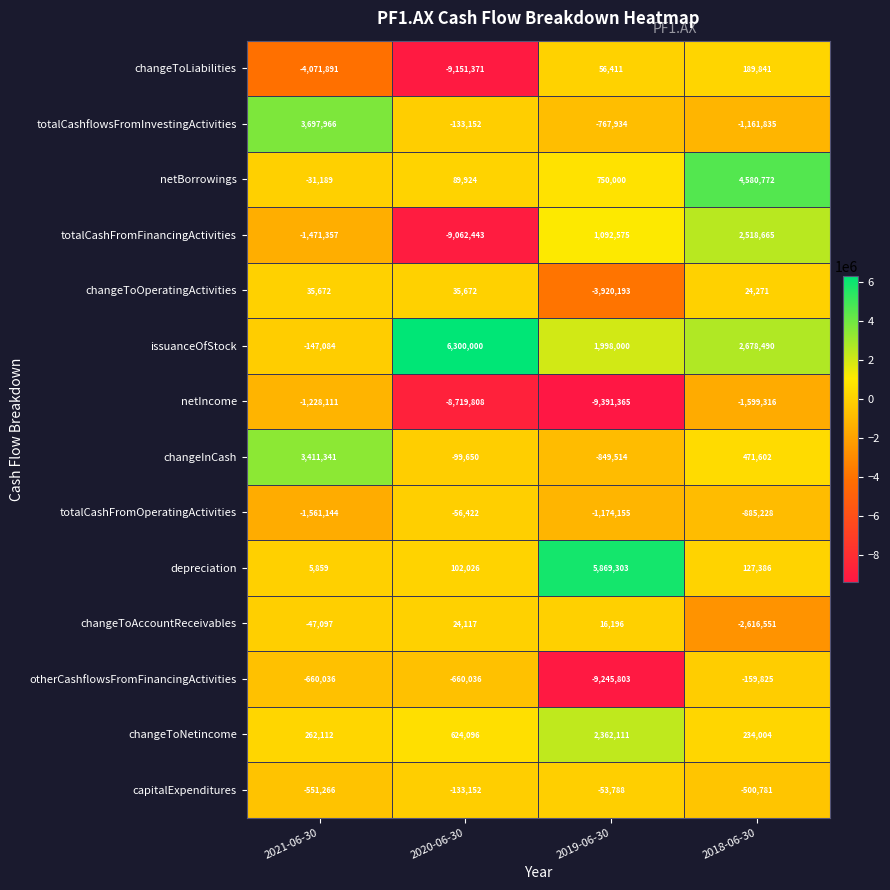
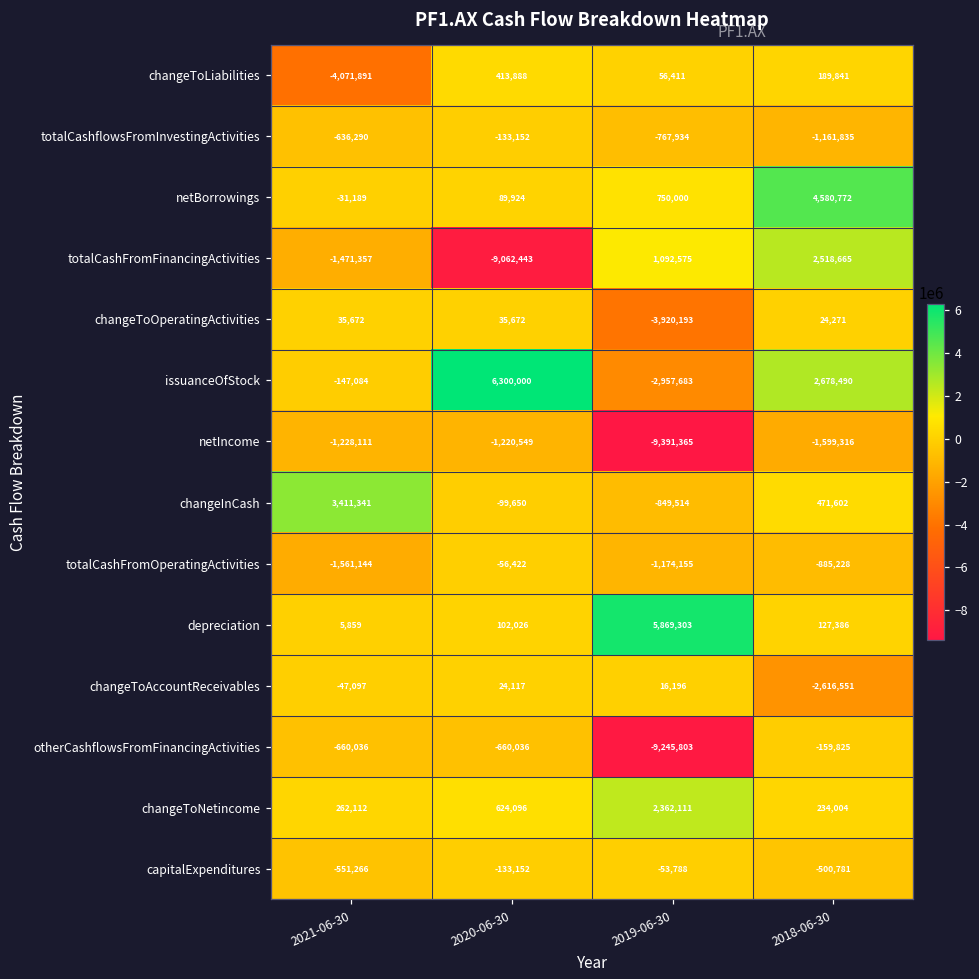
changeToLiabilities, 2020-06-30: -9,151,371 -> 413,888
totalCashflowsFromInvestingActivities, 2021-06-30: 3,697,966 -> -636,290
issuanceOfStock, 2019-06-30: 1,998,000 -> -2,957,683
netIncome, 2020-06-30: -8,719,808 -> -1,220,549
